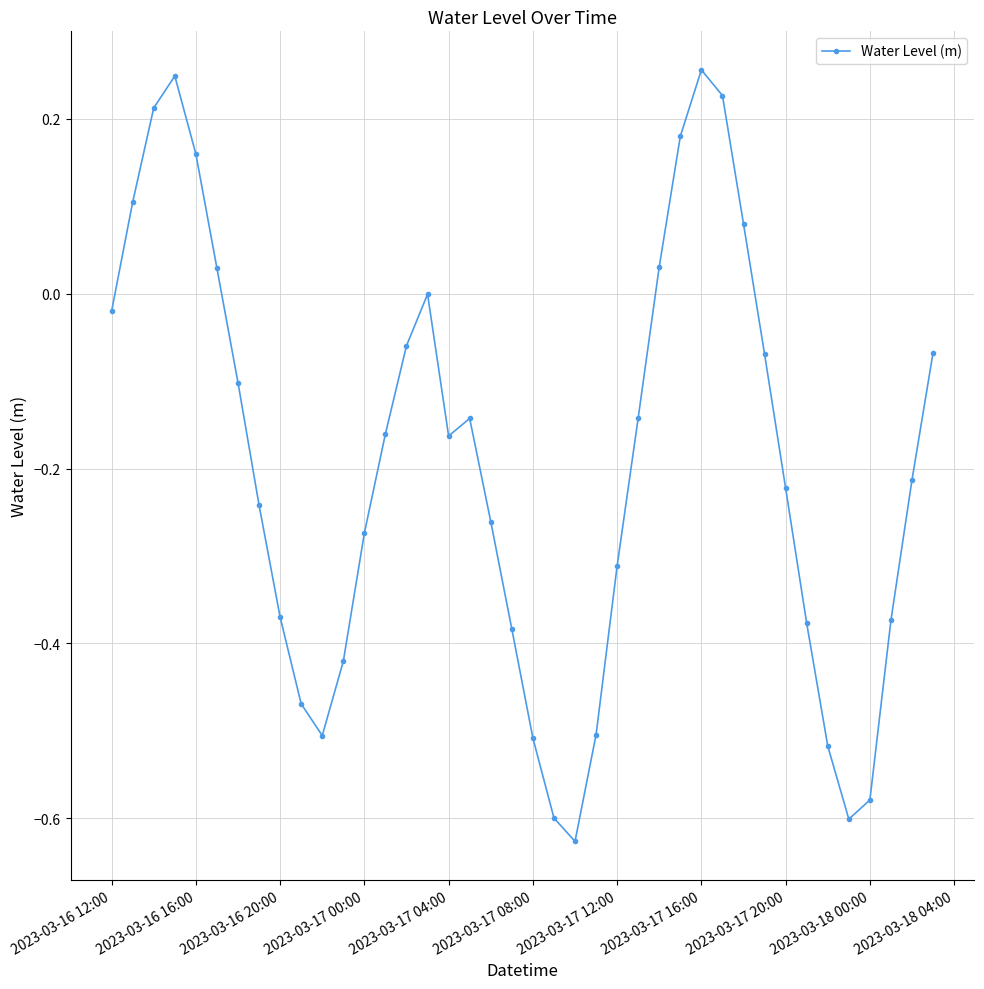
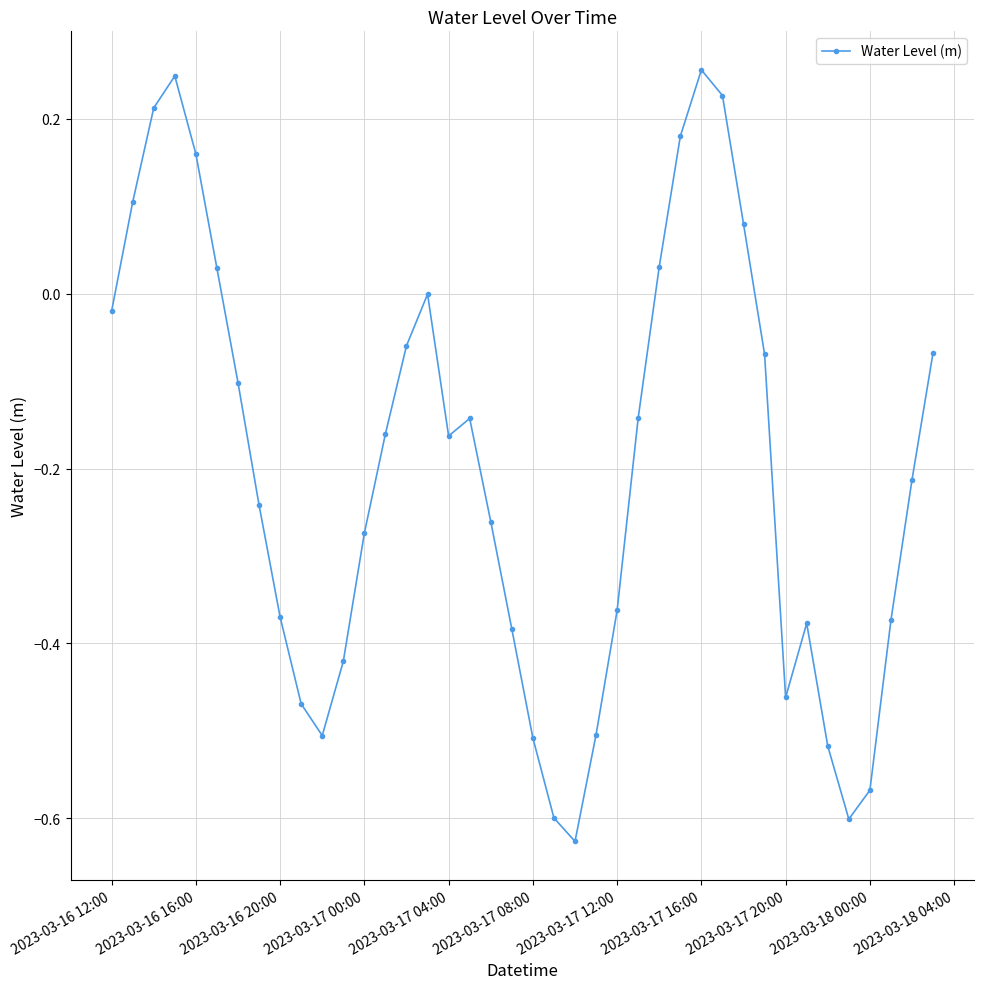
2023-03-17 12:00: -0.31 -> -0.36
2023-03-17 20:00: -0.22 -> -0.46
2023-03-18 00:00: -0.58 -> -0.57
